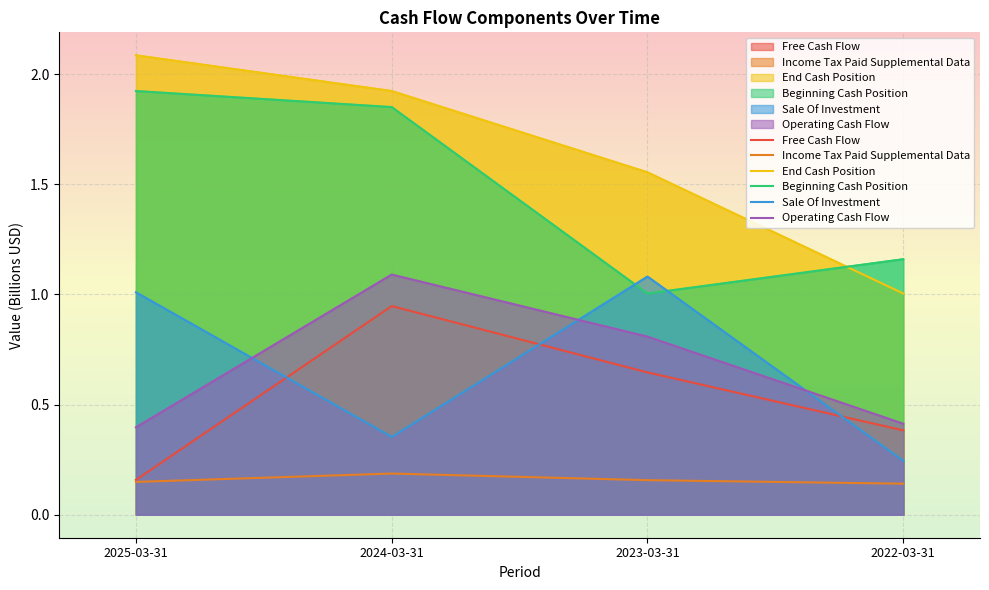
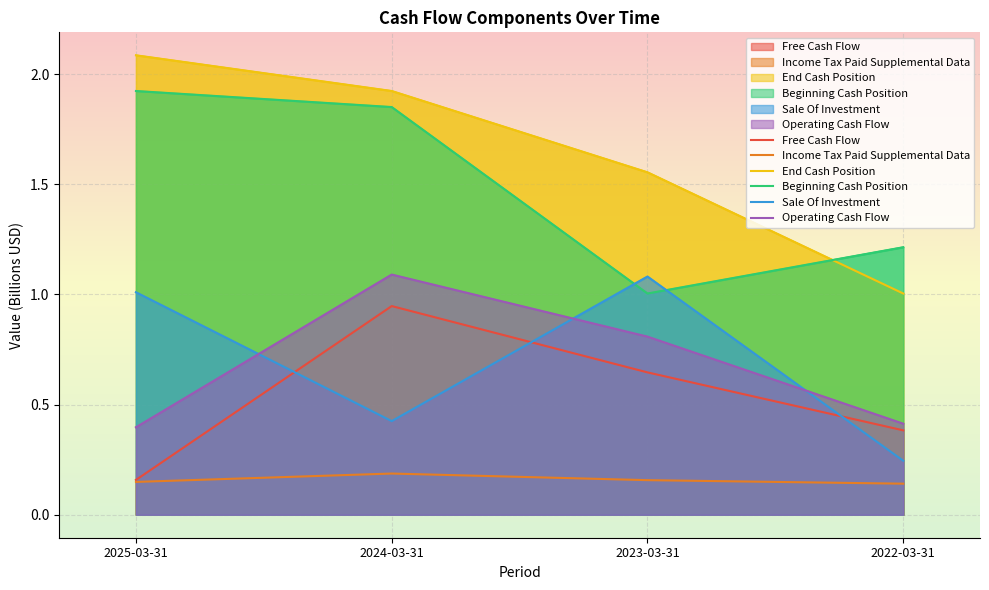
Sale Of Investment, 2024-03-31: 0.35 -> 0.43
Beginning Cash Position, 2022-03-31: 1.16 -> 1.21
